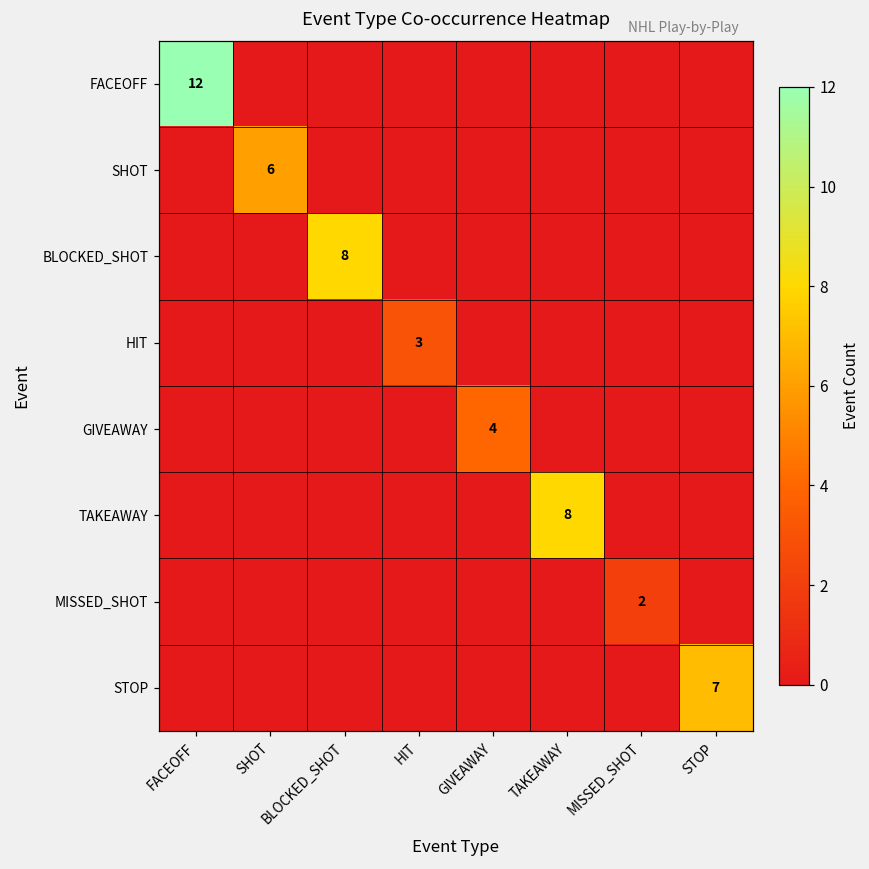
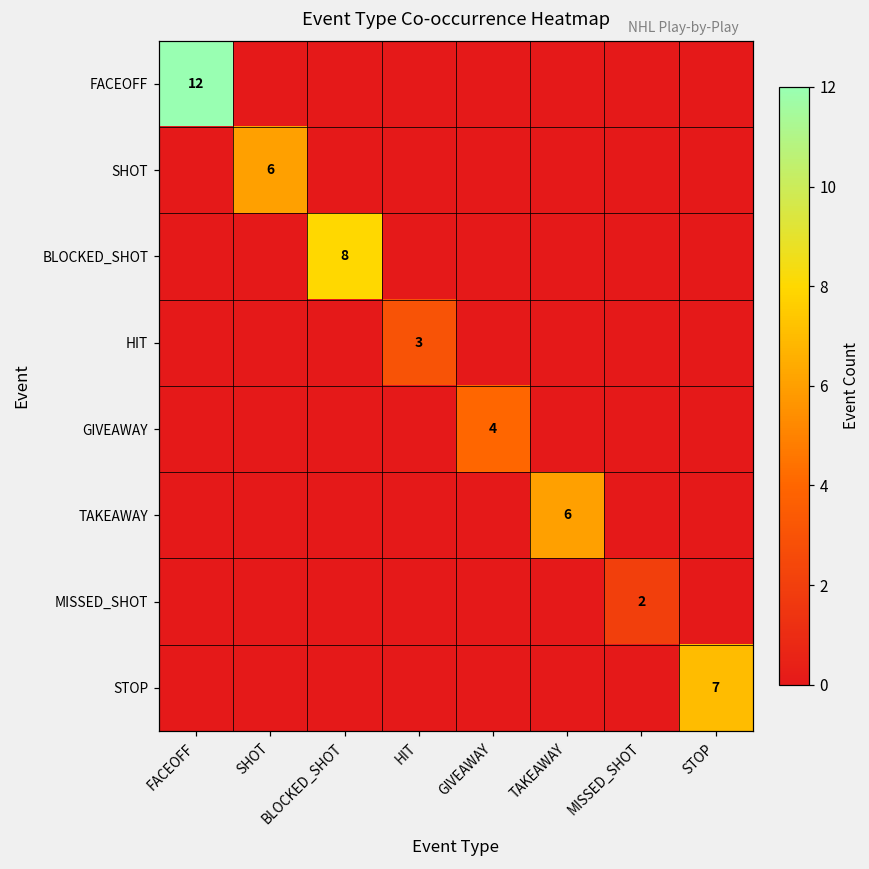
TAKEAWAY, TAKEAWAY: 8 -> 6
